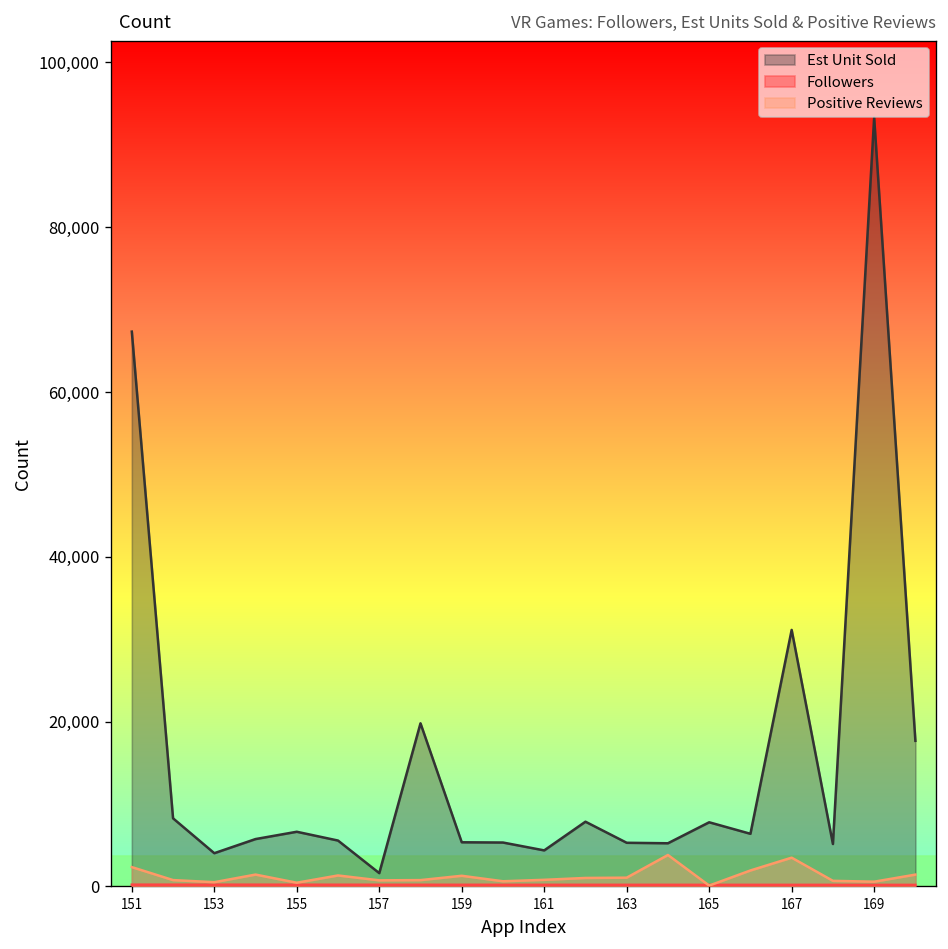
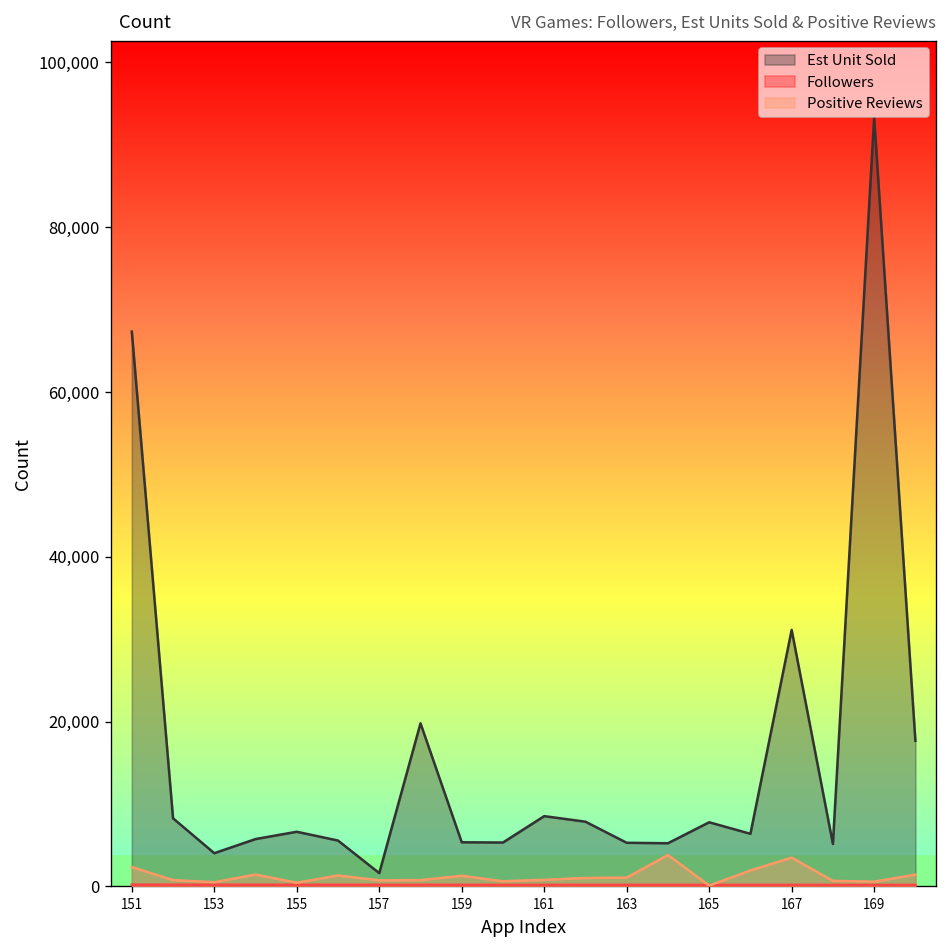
Est Unit Sold, 161: 4,000 -> 9,000
